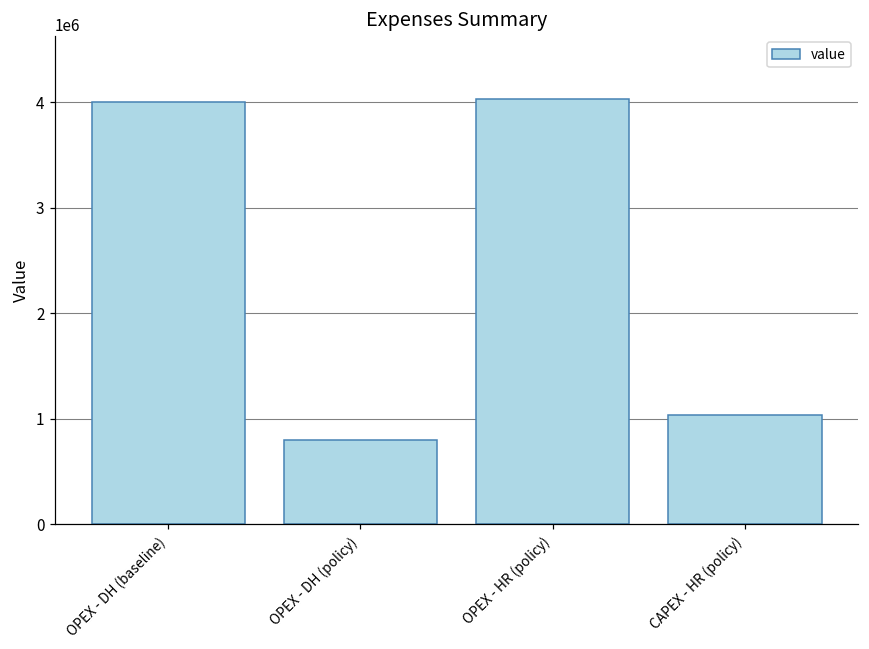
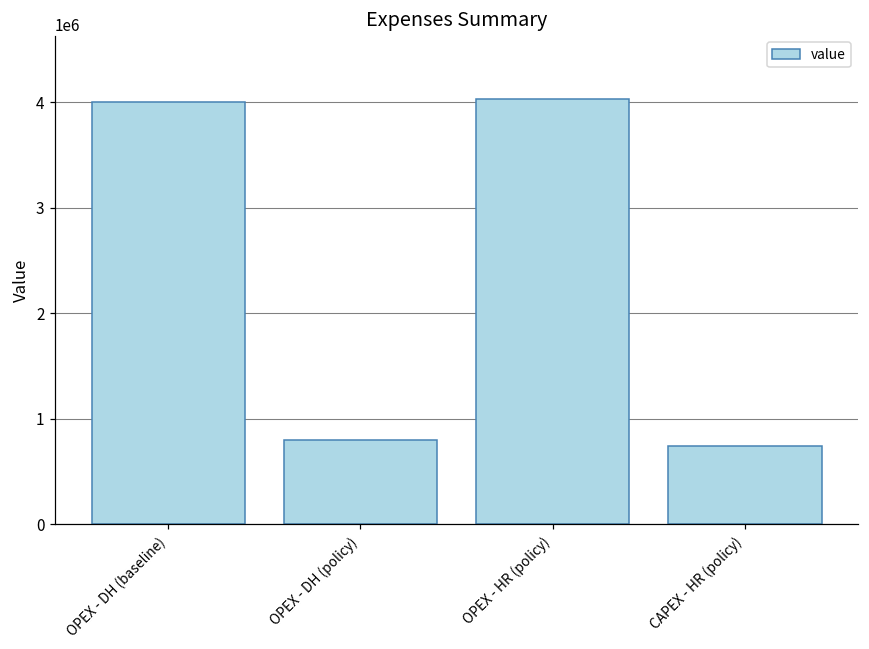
CAPEX - HR (policy): 1000000 -> 700000
